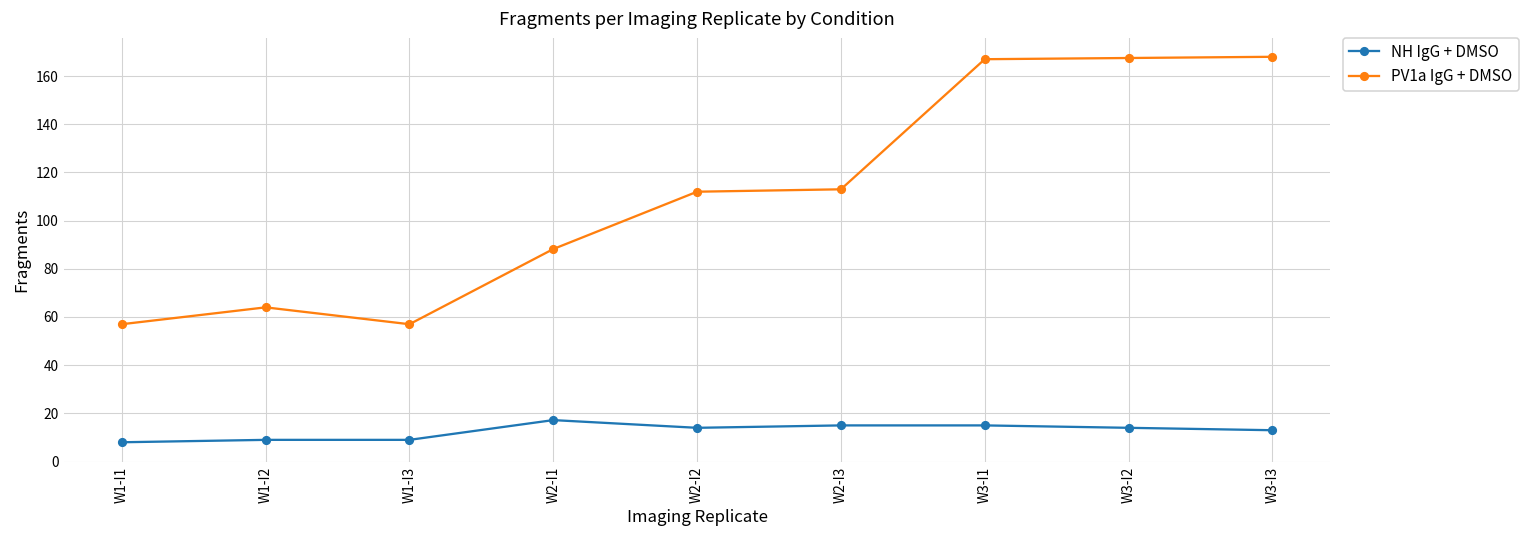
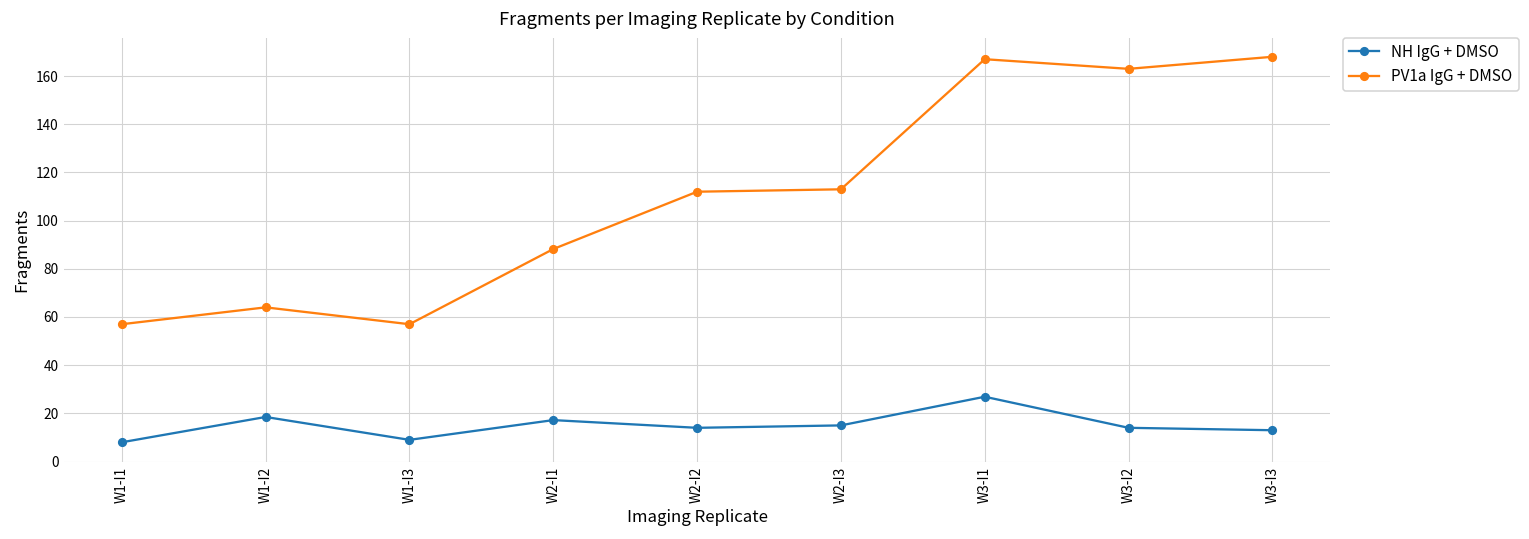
NH IgG + DMSO, W1-I2: 9 -> 19
NH IgG + DMSO, W3-I1: 15 -> 27
PV1a IgG + DMSO, W3-I2: 168 -> 163
